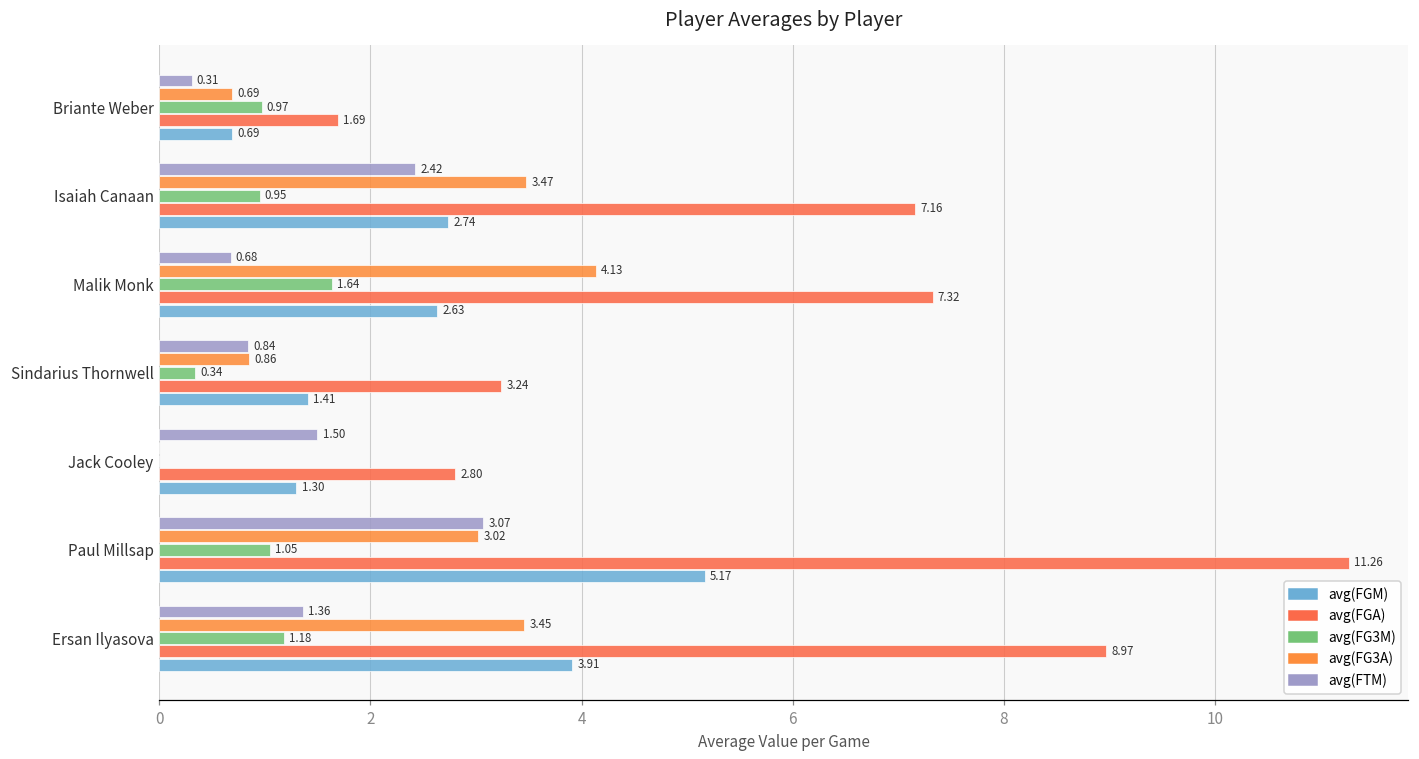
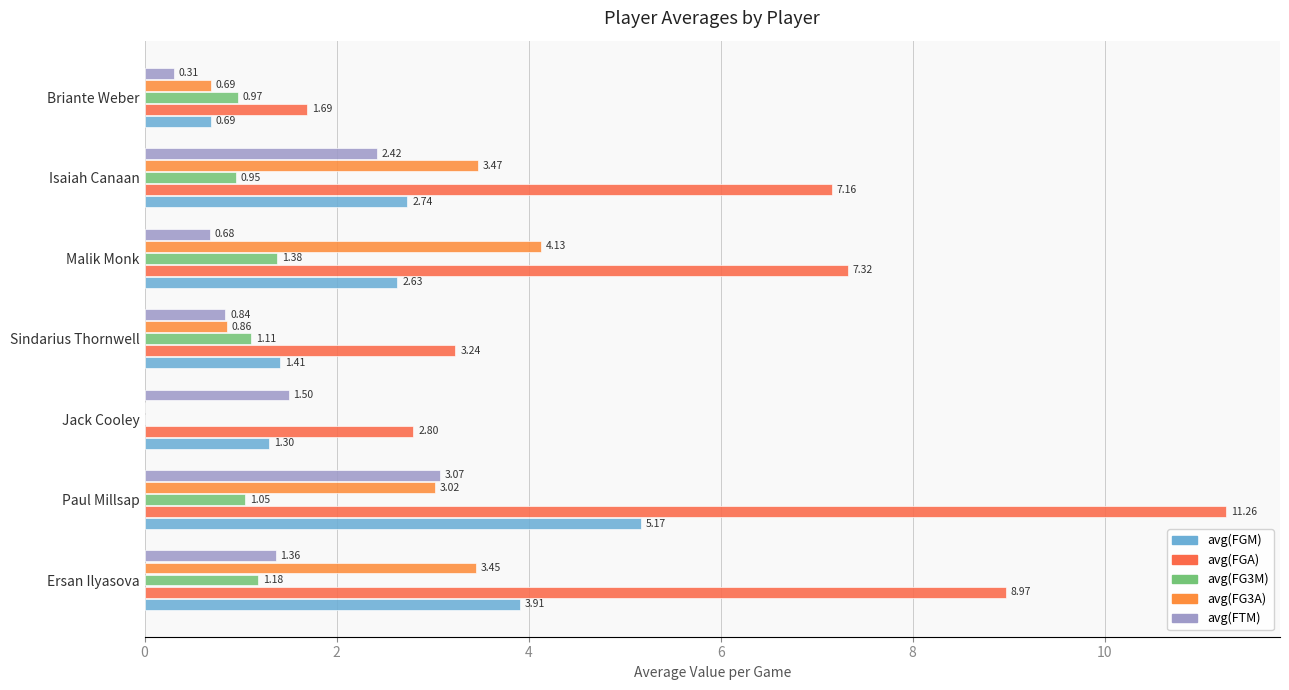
avg(FG3M), Malik Monk: 1.64 -> 1.38
avg(FG3M), Sindarius Thornwell: 0.34 -> 1.11
